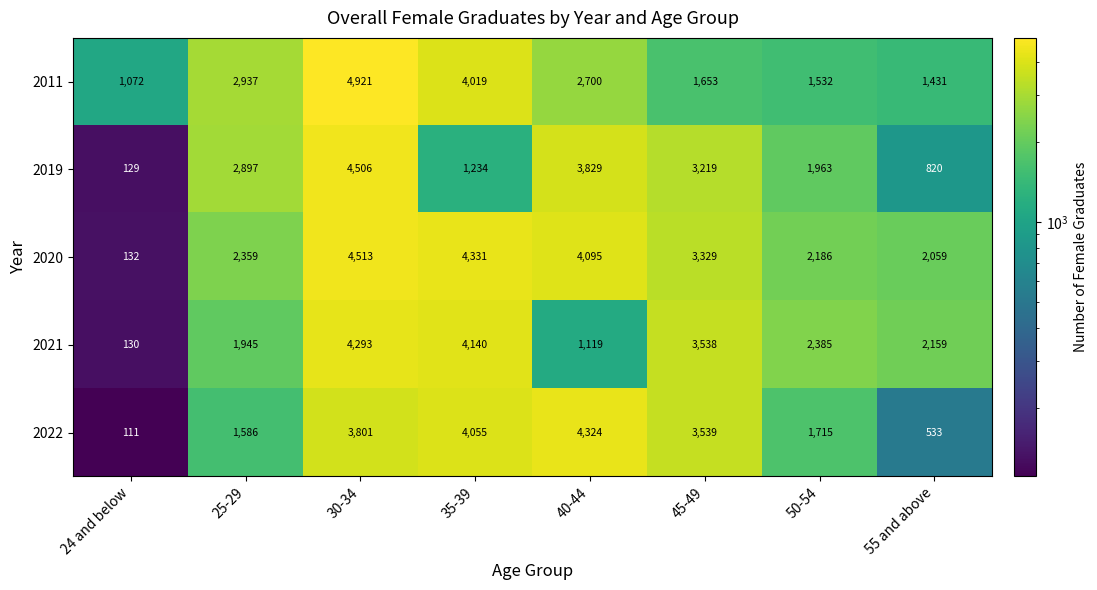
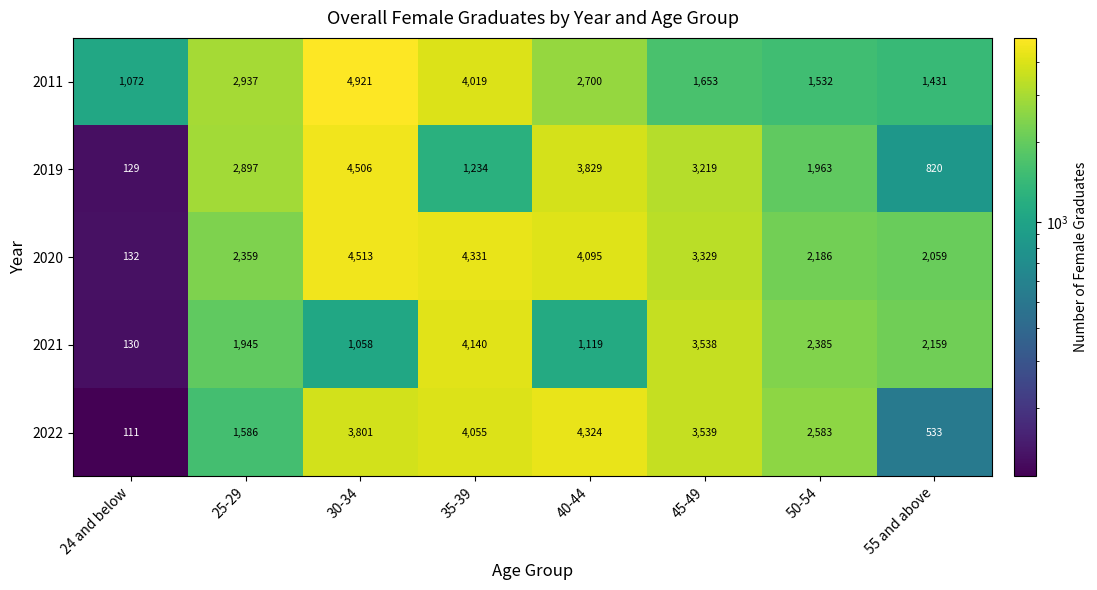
2021, 30-34: 4,293 -> 1,058
2022, 50-54: 1,715 -> 2,583
